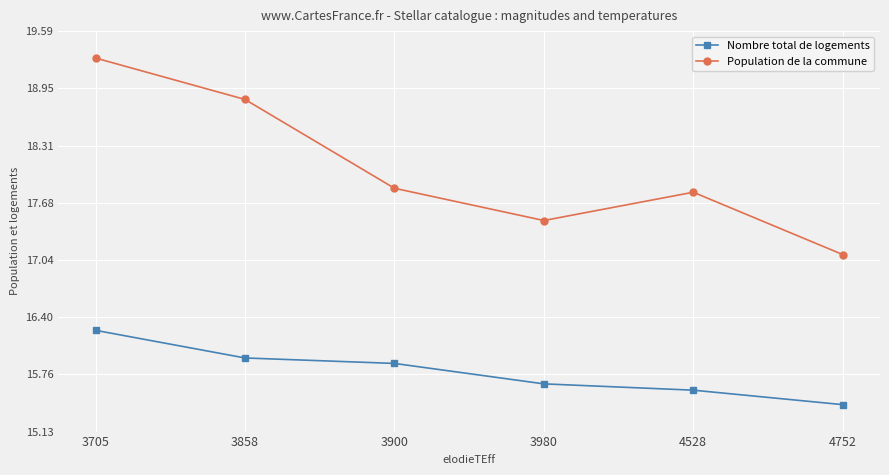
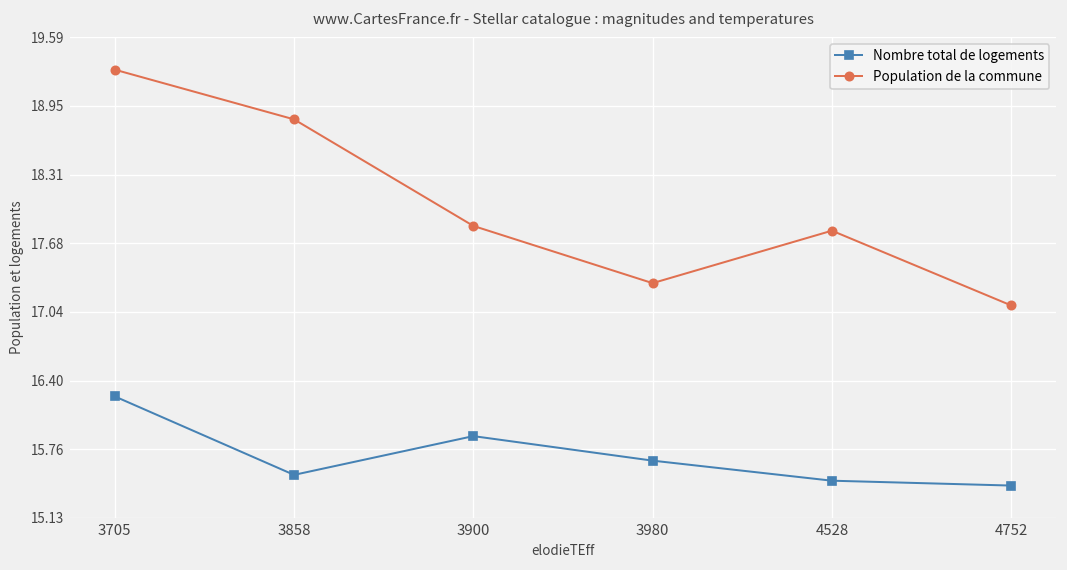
Nombre total de logements, 3858: 15.9 -> 15.5
Population de la commune, 3980: 17.5 -> 17.3
Nombre total de logements, 4528: 15.6 -> 15.5
